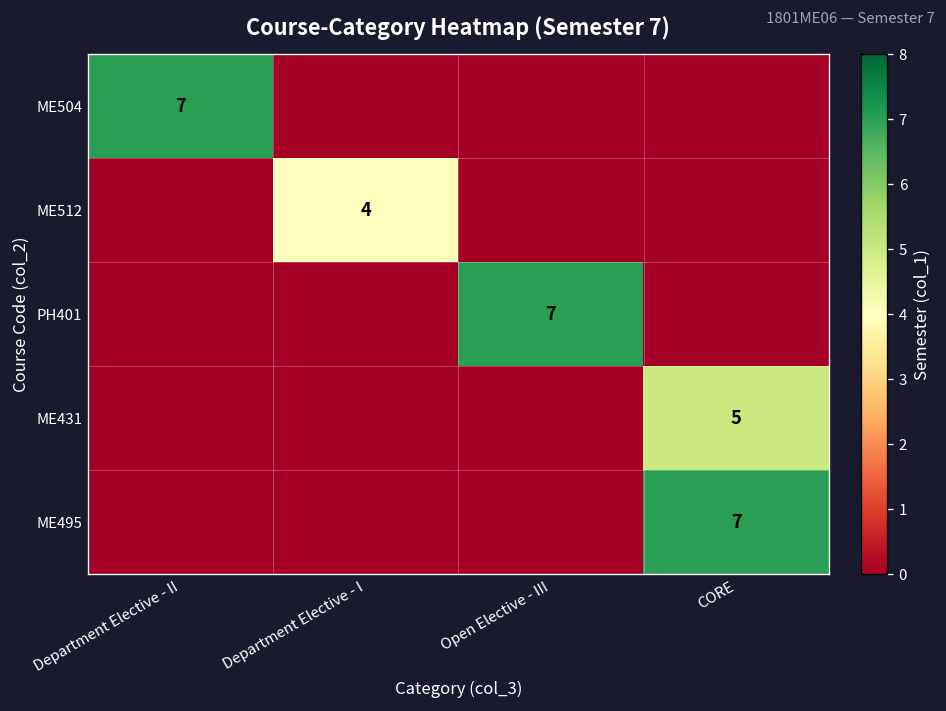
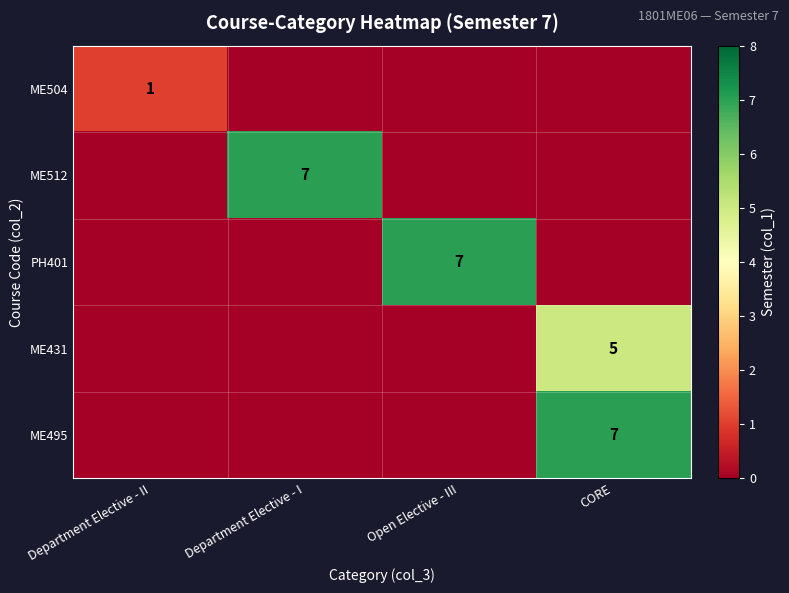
ME504, Department Elective - II: 7 -> 1
ME512, Department Elective - I: 4 -> 7
